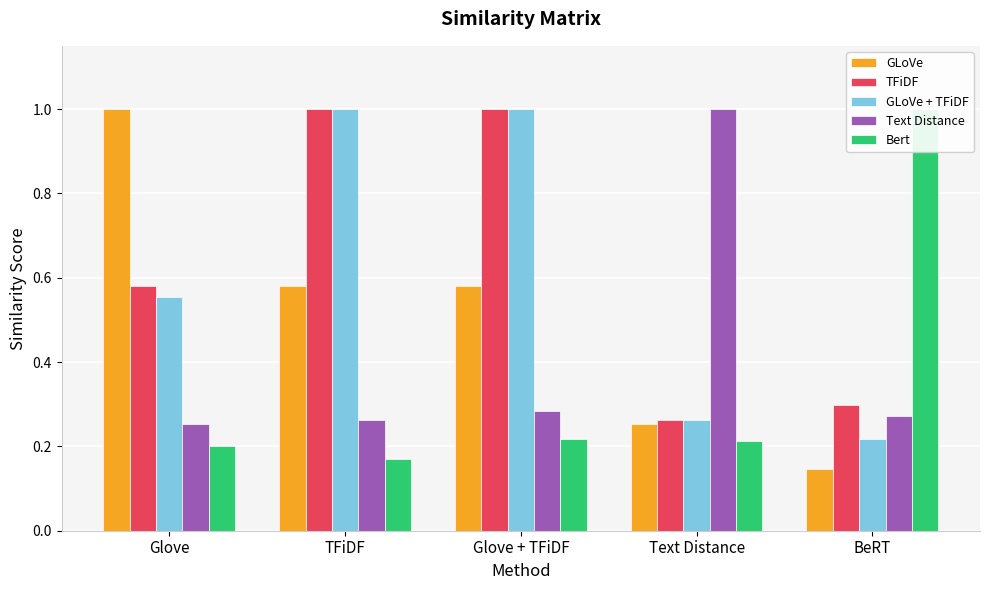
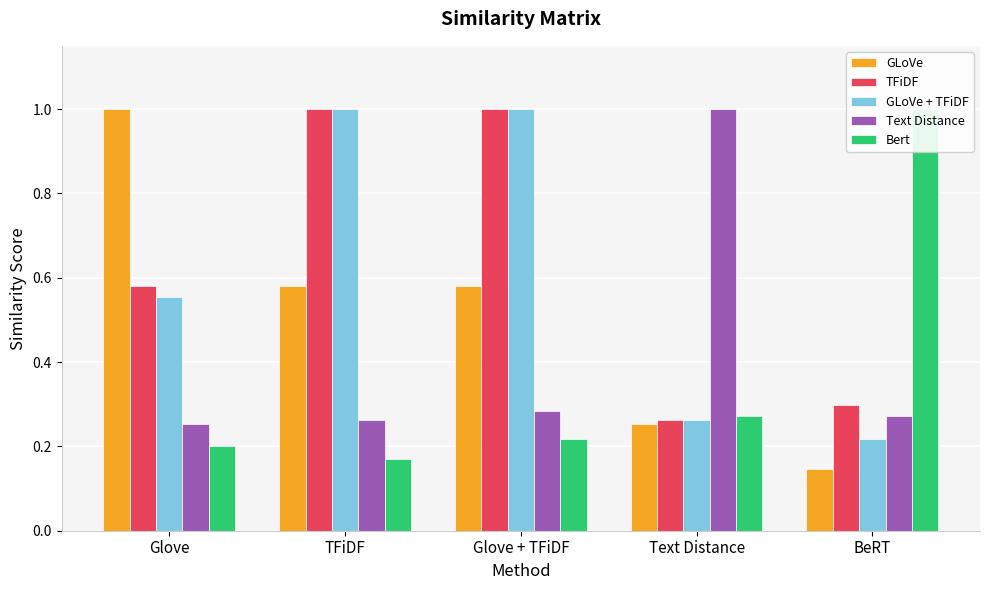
Bert, Text Distance: 0.21 -> 0.27
